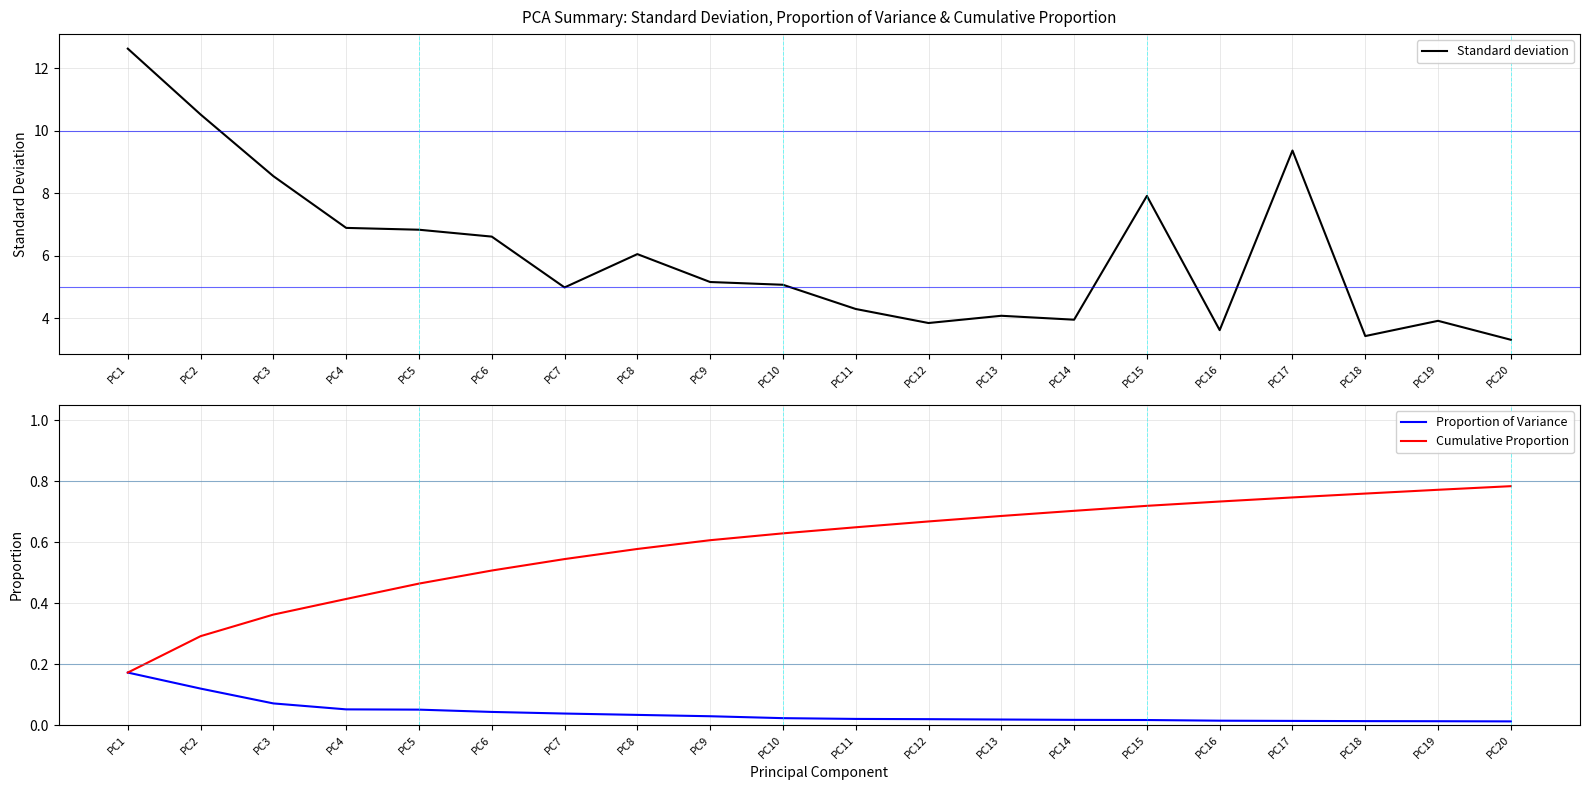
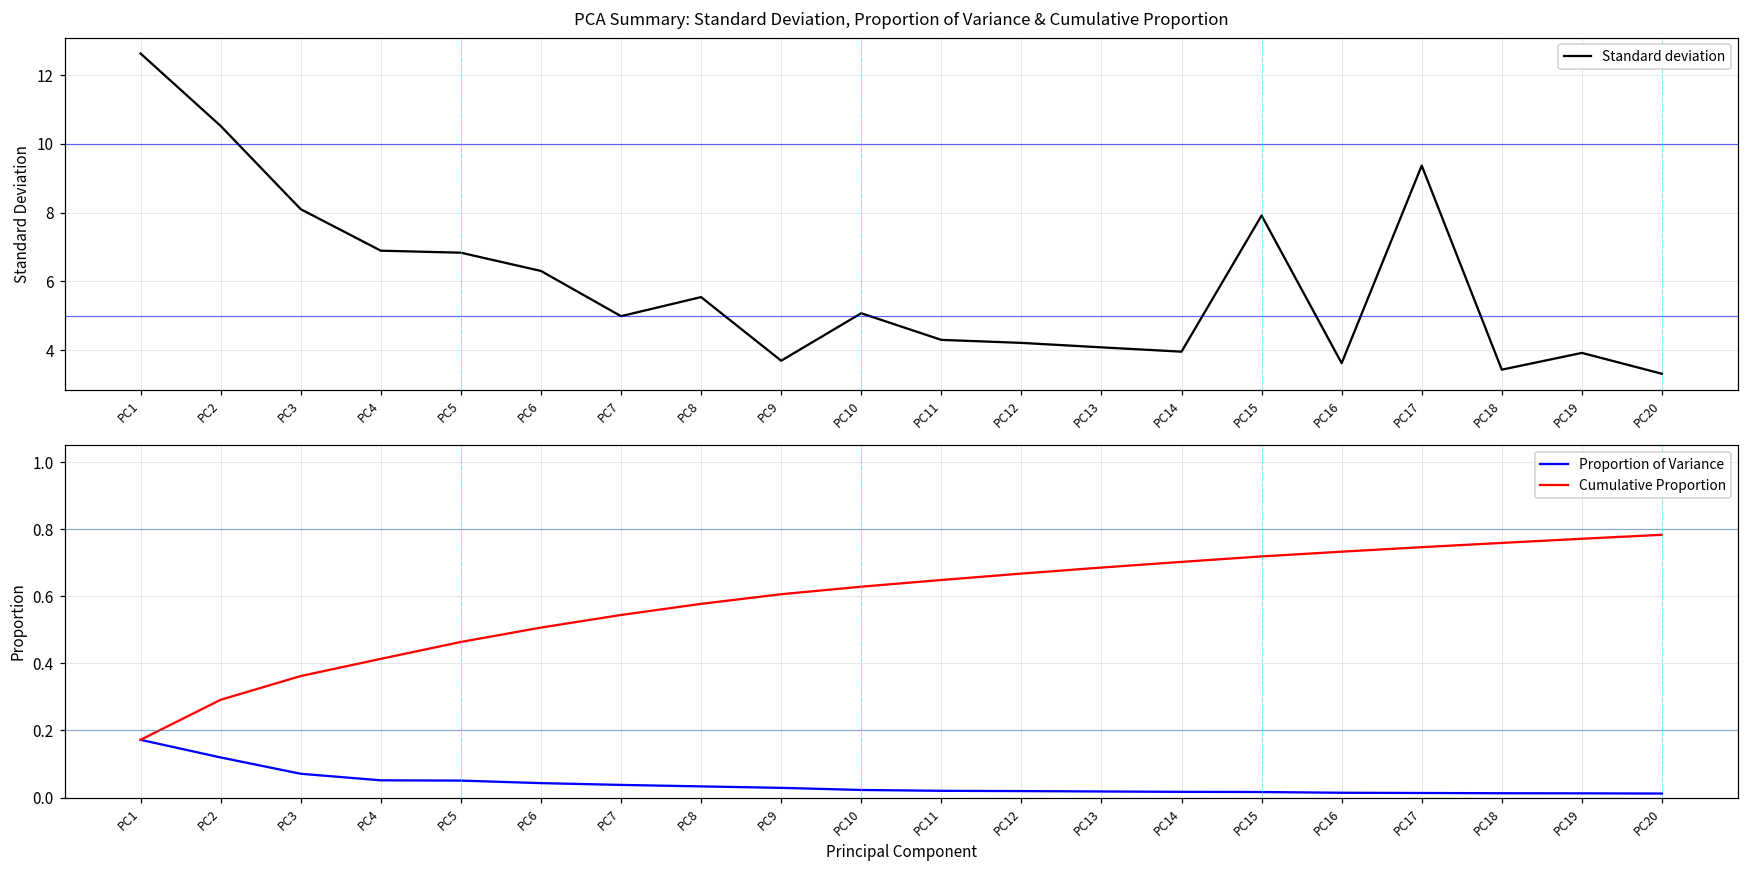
PCA Summary: Standard Deviation, Proportion of Variance & Cumulative Proportion, PC3: 8.5 -> 8.1
PCA Summary: Standard Deviation, Proportion of Variance & Cumulative Proportion, PC6: 6.6 -> 6.3
PCA Summary: Standard Deviation, Proportion of Variance & Cumulative Proportion, PC8: 6.1 -> 5.5
PCA Summary: Standard Deviation, Proportion of Variance & Cumulative Proportion, PC9: 5.2 -> 3.7
PCA Summary: Standard Deviation, Proportion of Variance & Cumulative Proportion, PC12: 3.8 -> 4.2
